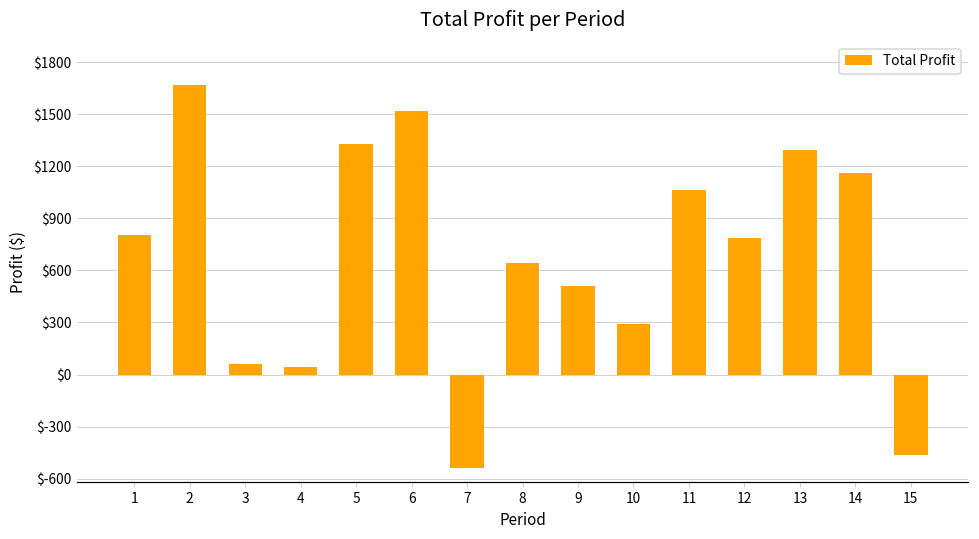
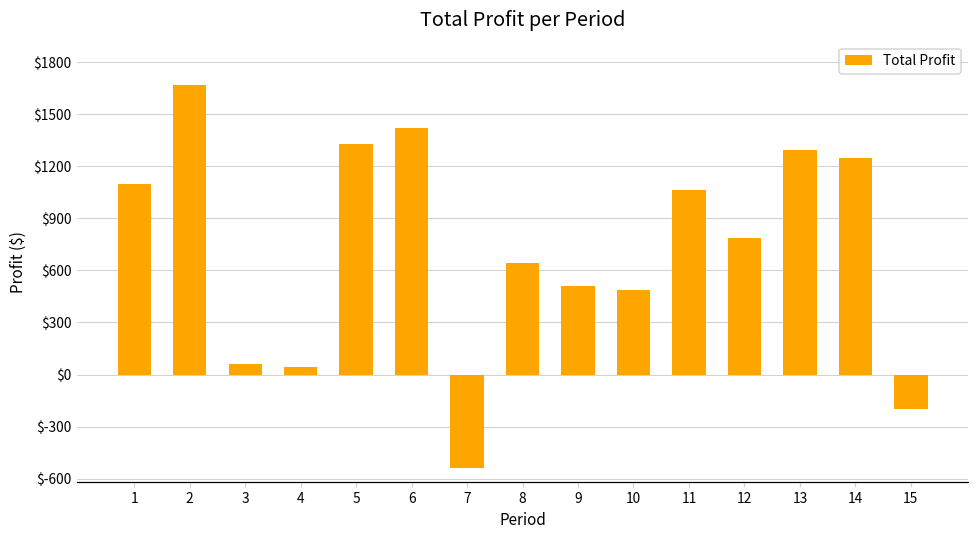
1: $800 -> $1100
6: $1520 -> $1420
10: $290 -> $490
14: $1160 -> $1250
15: $-460 -> $-200
